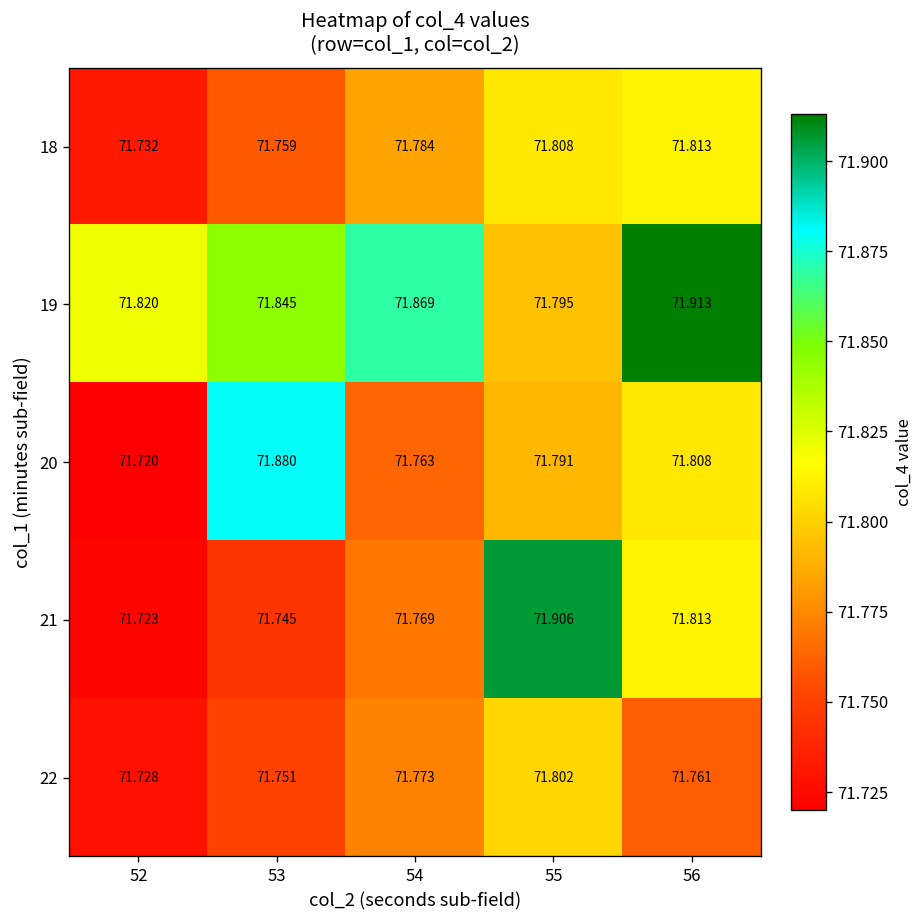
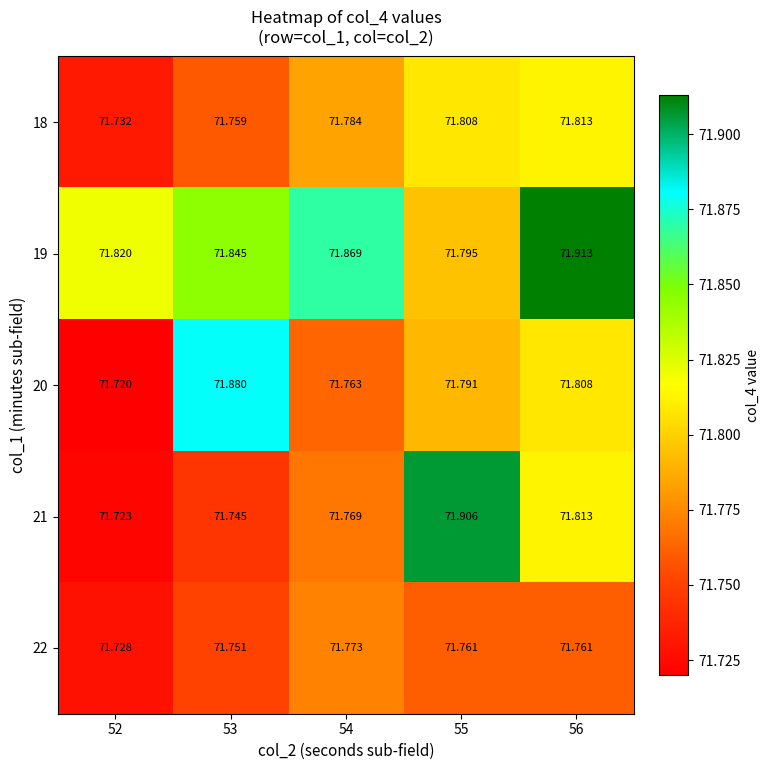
22, 55: 71.802 -> 71.761
